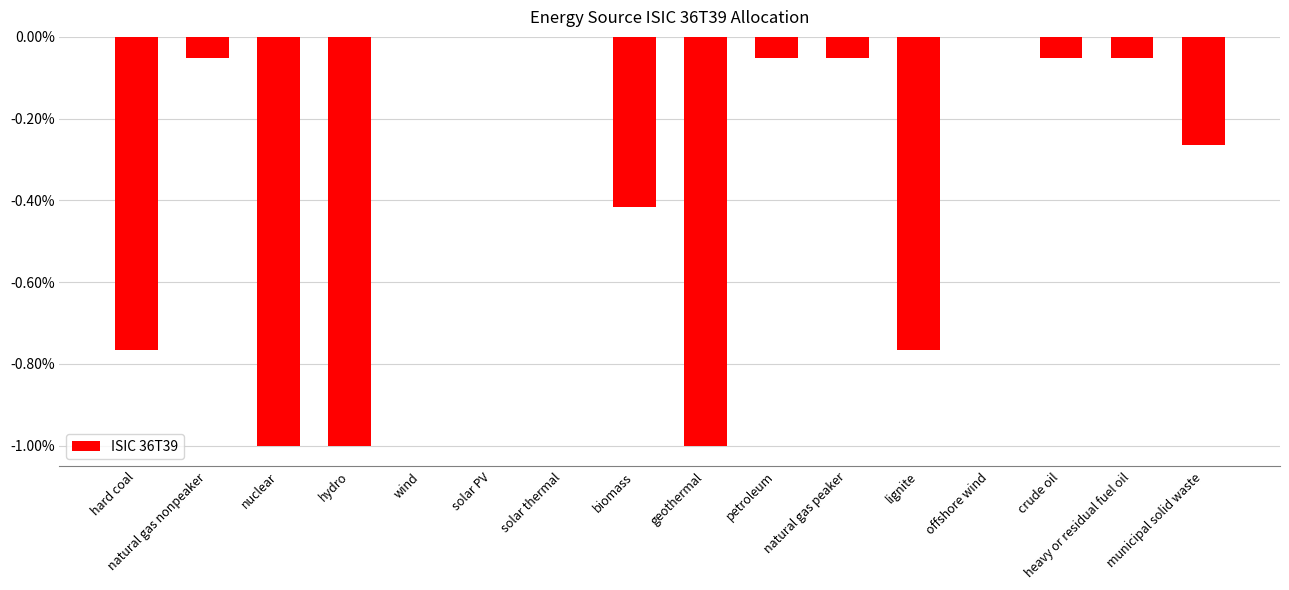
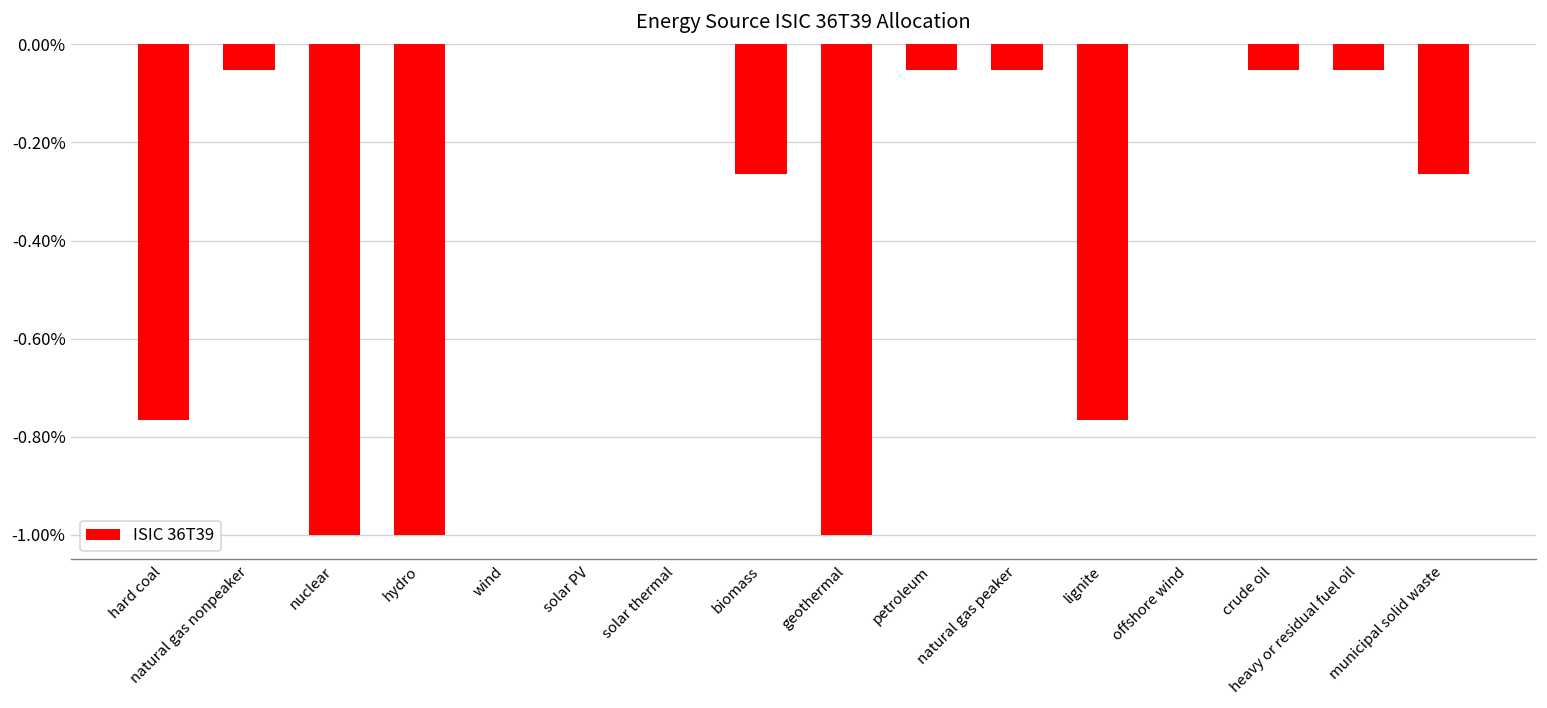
biomass: -0.42% -> -0.26%
